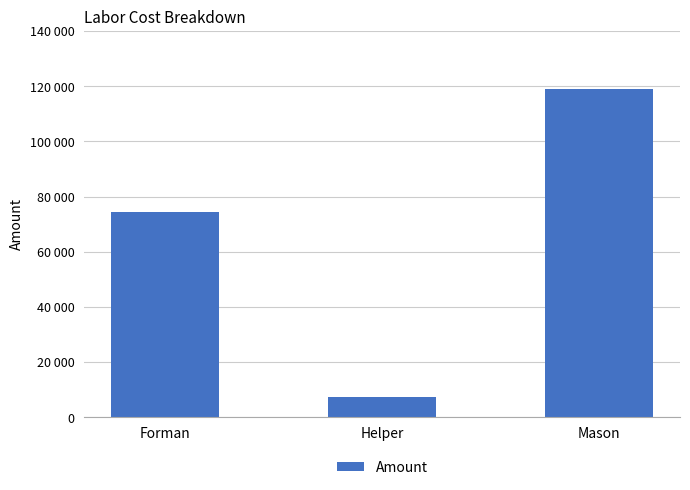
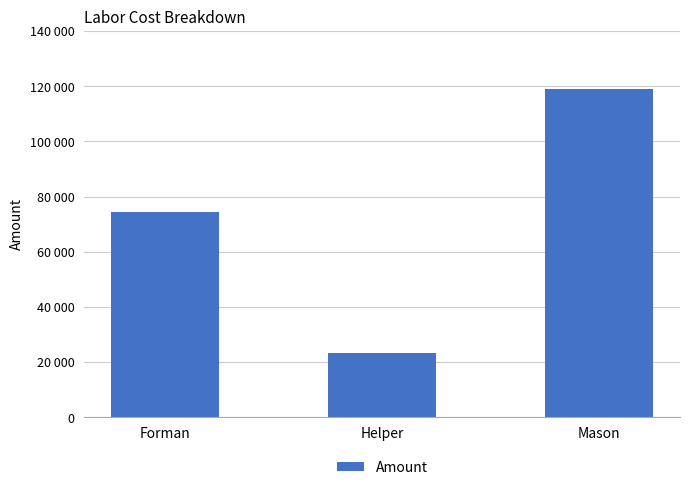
Helper: 8000 -> 23000
